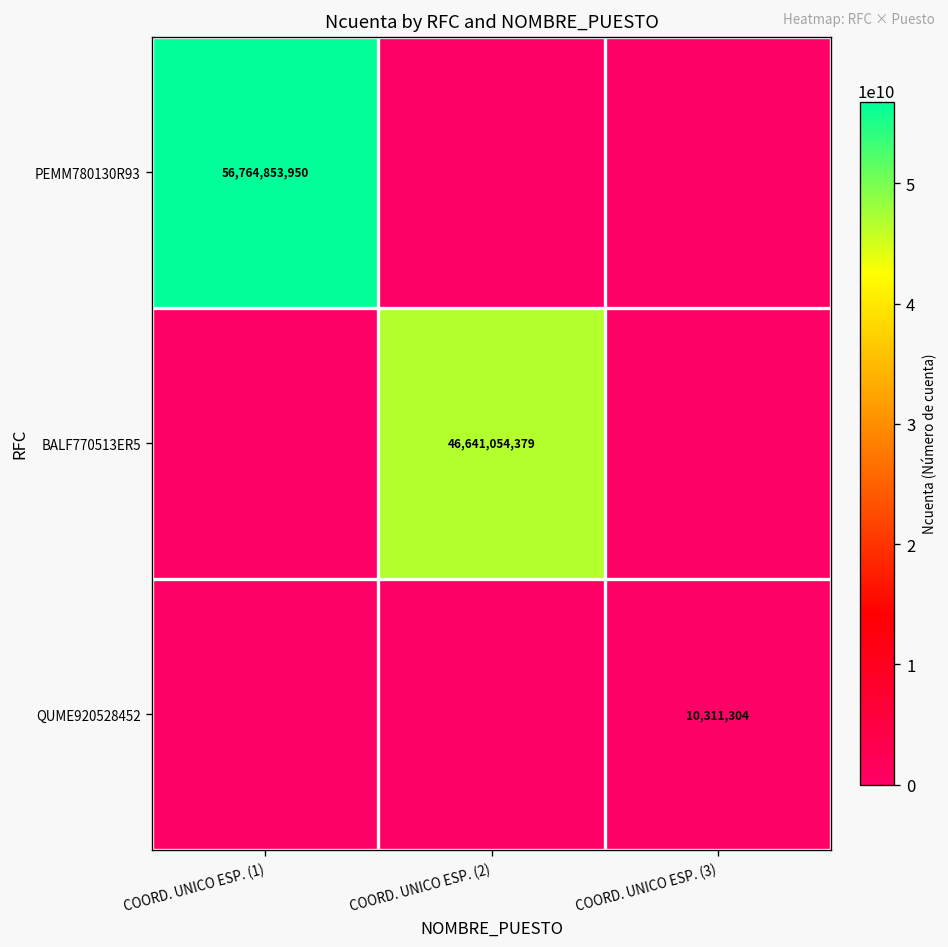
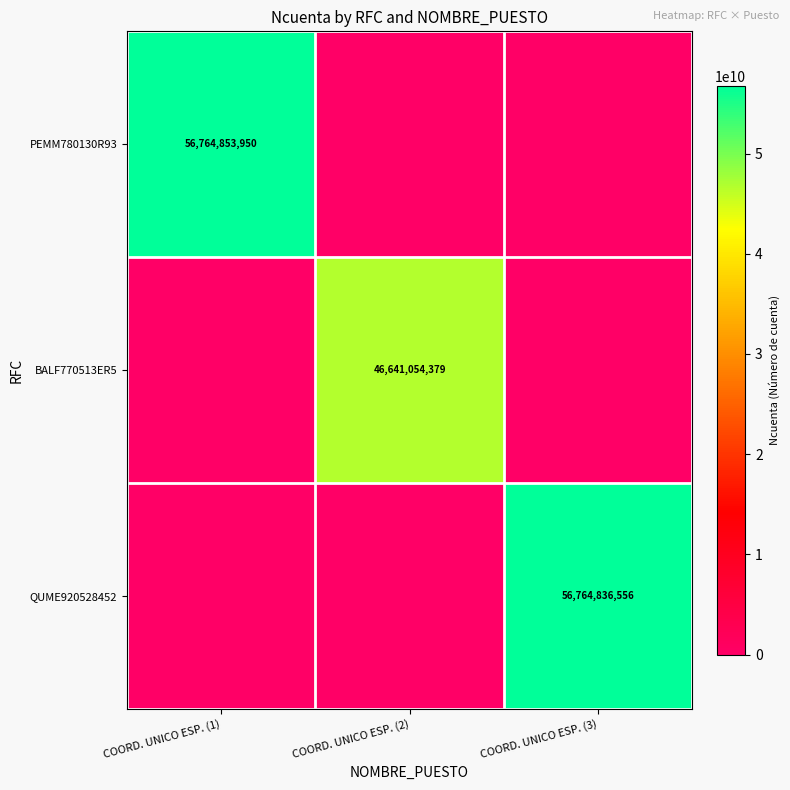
QUME920528452, COORD. UNICO ESP. (3): 10,311,304 -> 56,764,836,556
